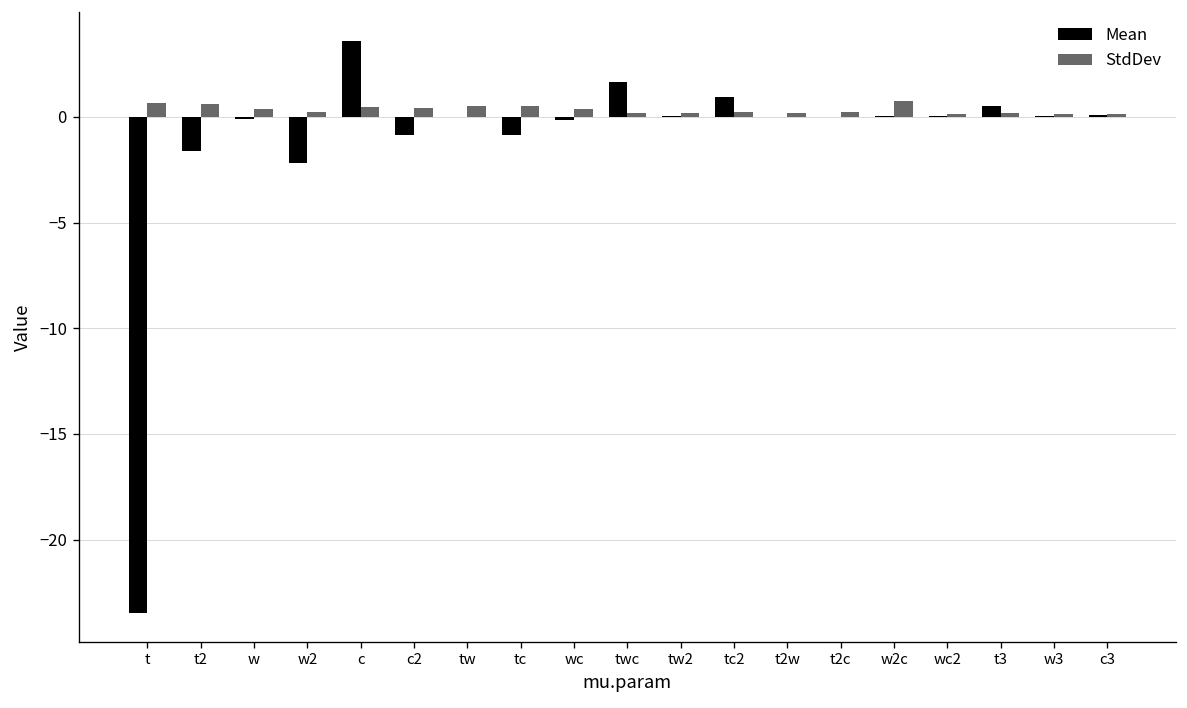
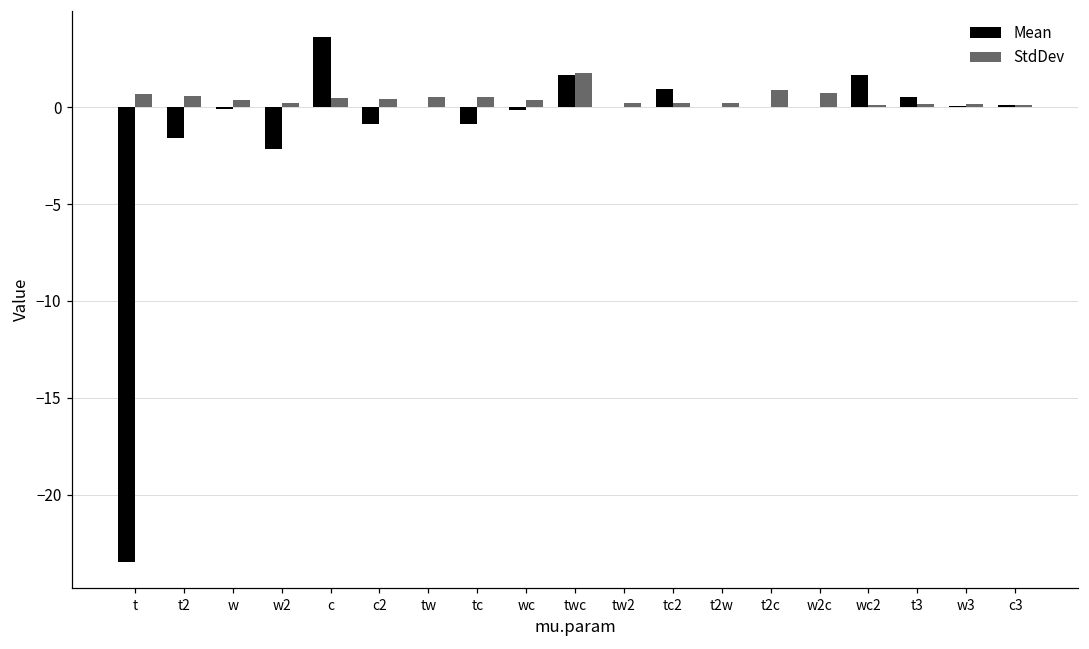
StdDev, twc: 0.2 -> 1.8
StdDev, t2c: 0.2 -> 0.9
Mean, wc2: 0.0 -> 1.6
